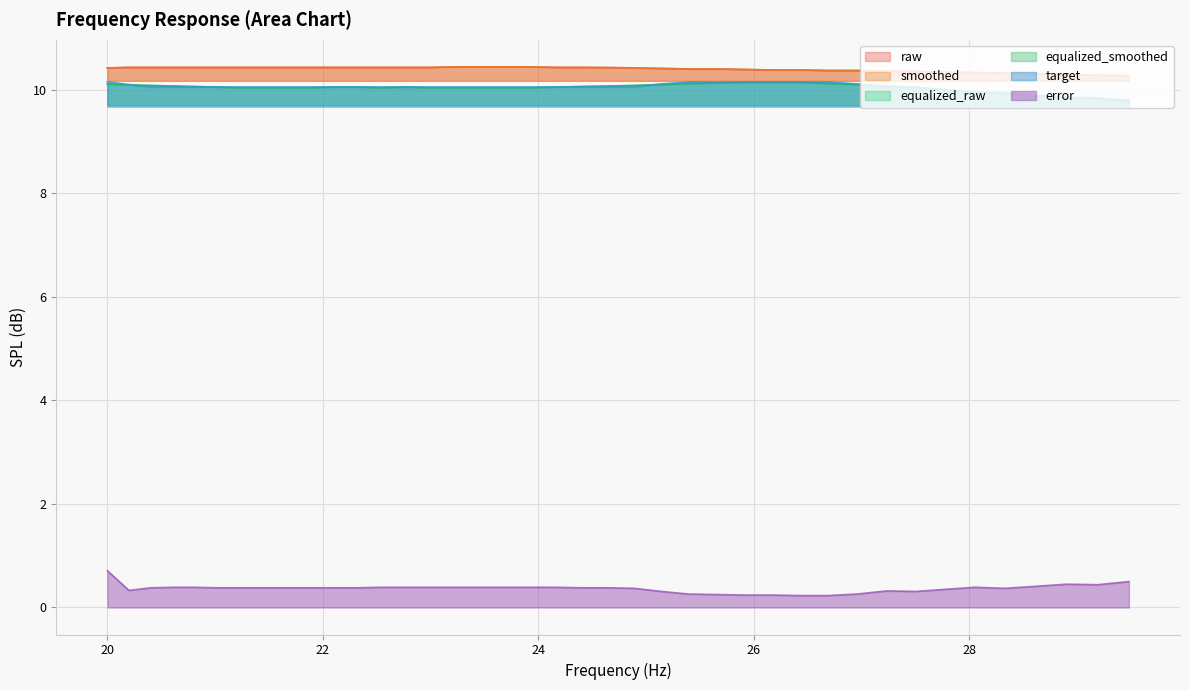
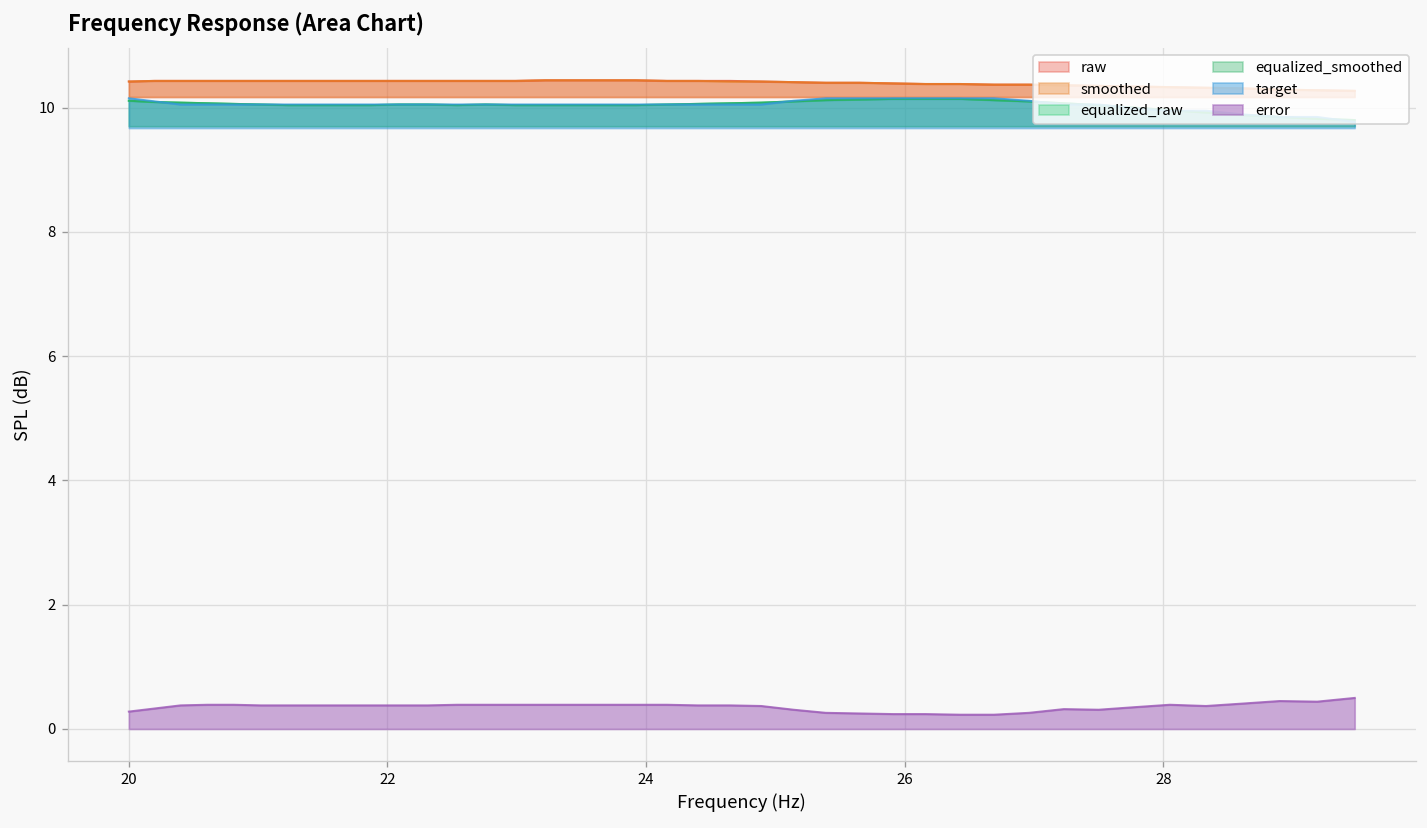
error, 20: 0.7 -> 0.3
